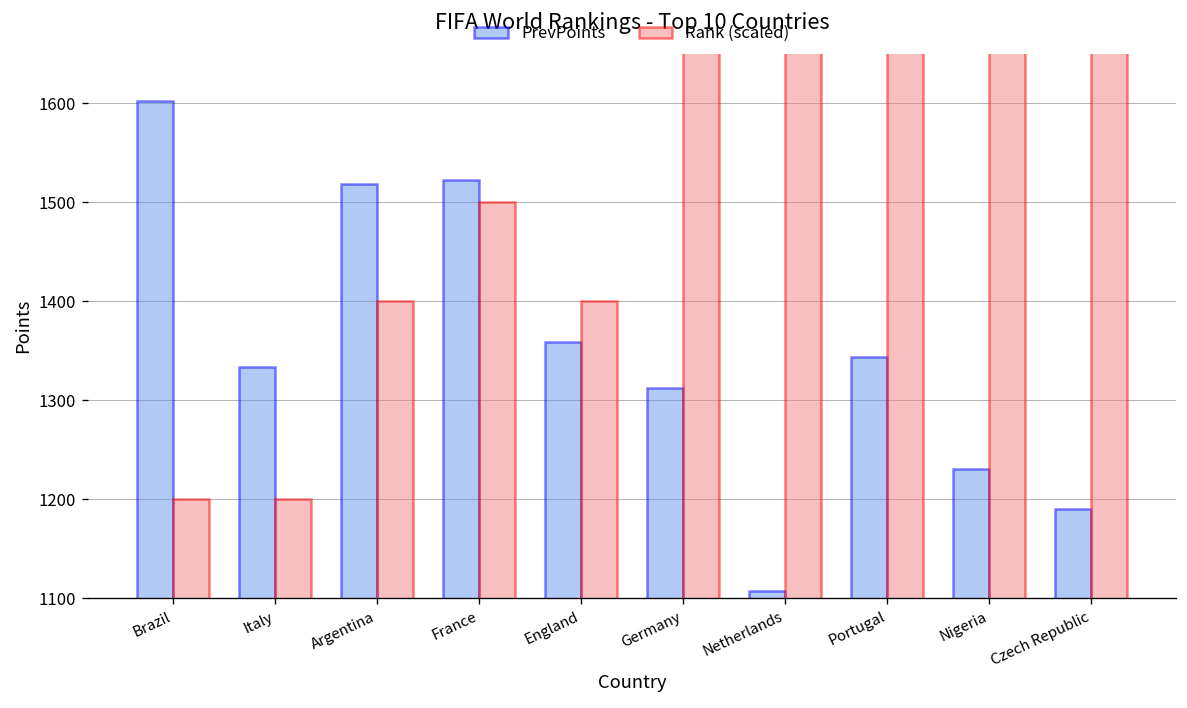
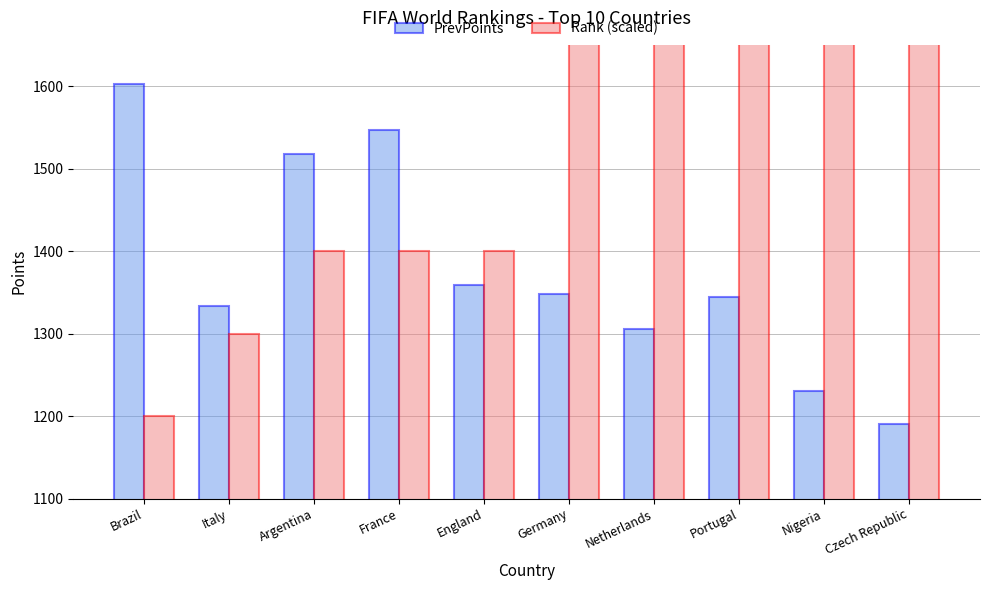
Rank (scaled), Italy: 1200 -> 1300
PrevPoints, France: 1520 -> 1550
Rank (scaled), France: 1500 -> 1400
PrevPoints, Germany: 1310 -> 1350
PrevPoints, Netherlands: 1110 -> 1310
